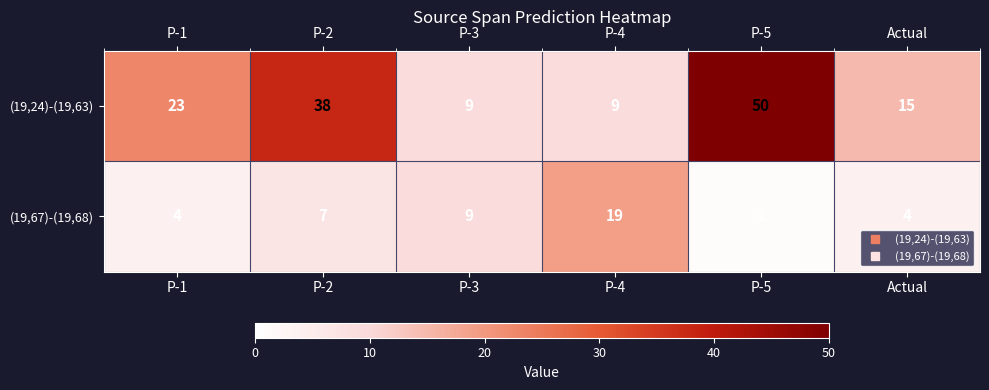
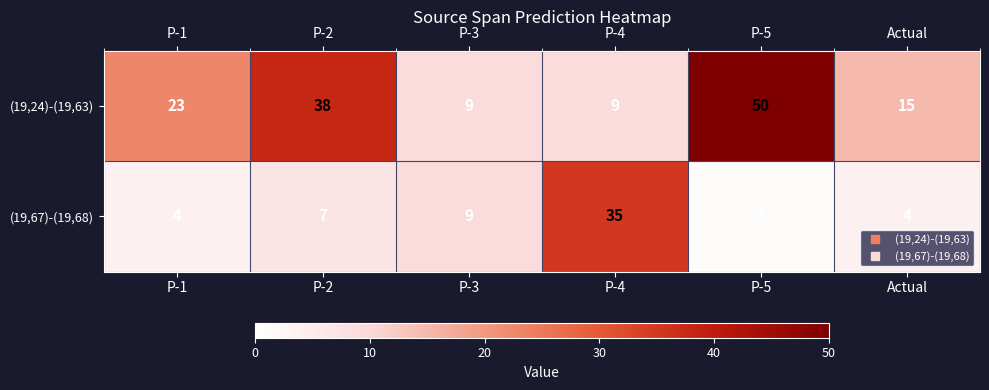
(19,67)-(19,68), P-4: 19 -> 35
